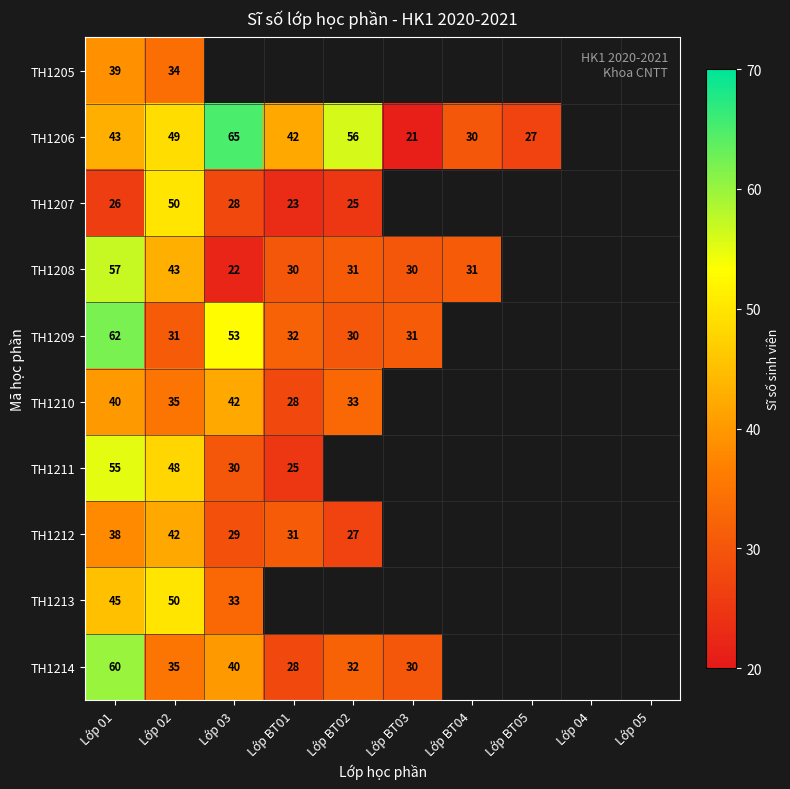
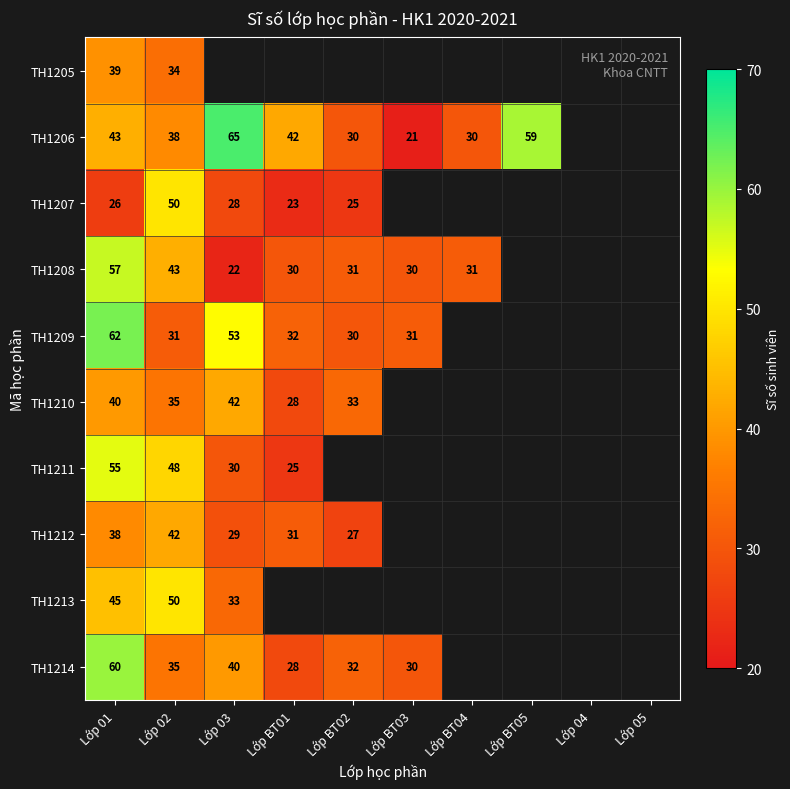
TH1206, Lớp 02: 49 -> 38
TH1206, Lớp BT02: 56 -> 30
TH1206, Lớp BT05: 27 -> 59
